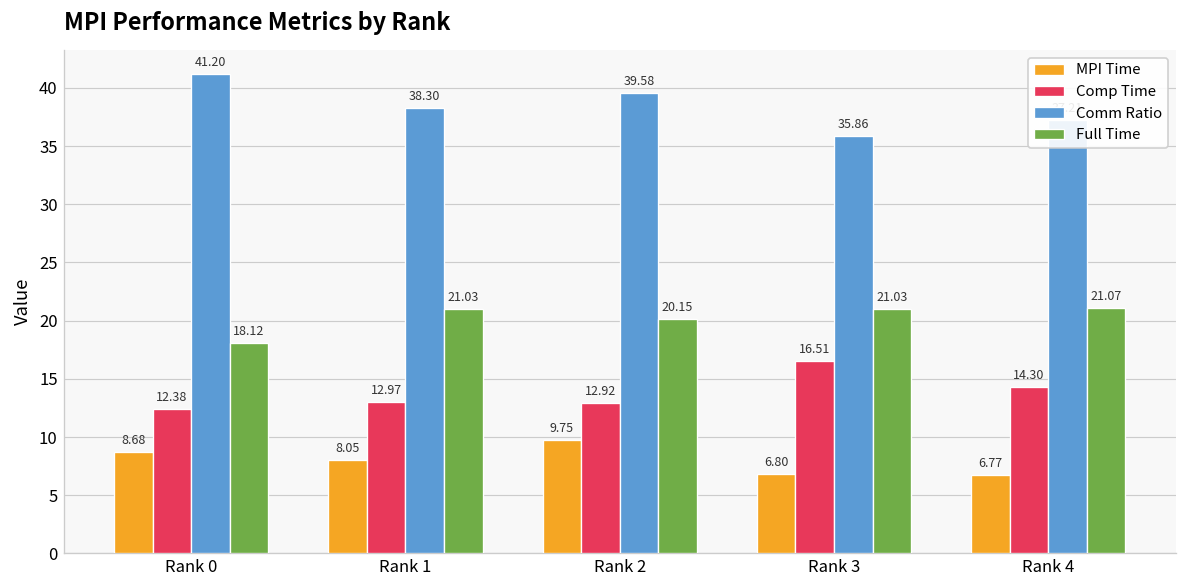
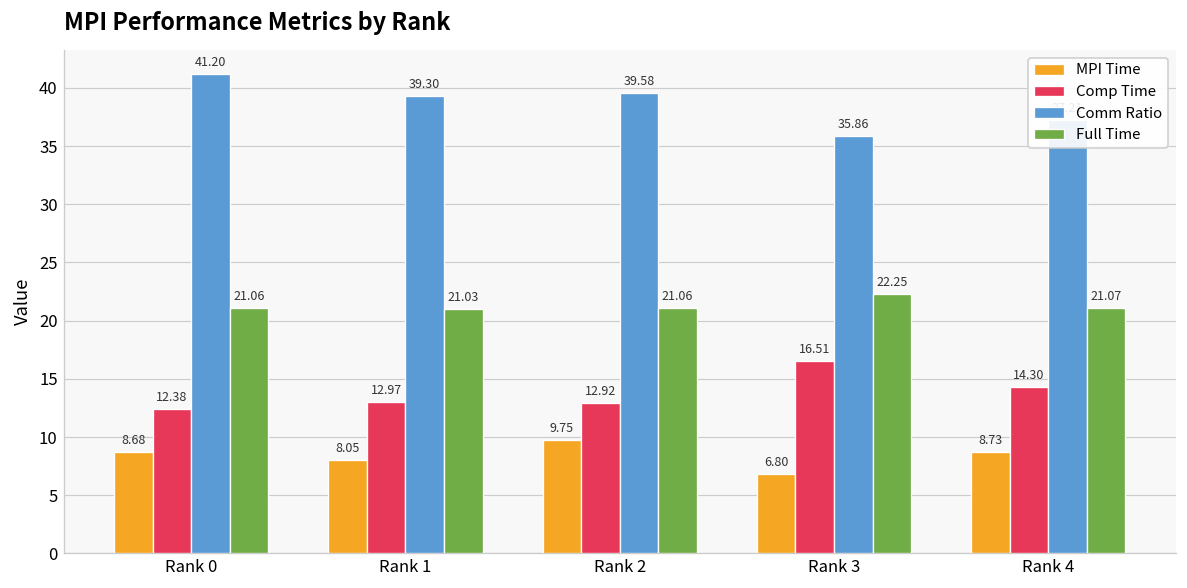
Full Time, Rank 0: 18.12 -> 21.06
Comm Ratio, Rank 1: 38.30 -> 39.30
Full Time, Rank 2: 20.15 -> 21.06
Full Time, Rank 3: 21.03 -> 22.25
MPI Time, Rank 4: 6.77 -> 8.73
